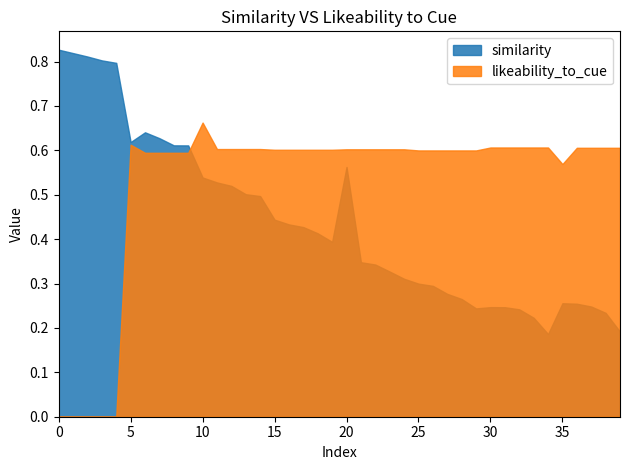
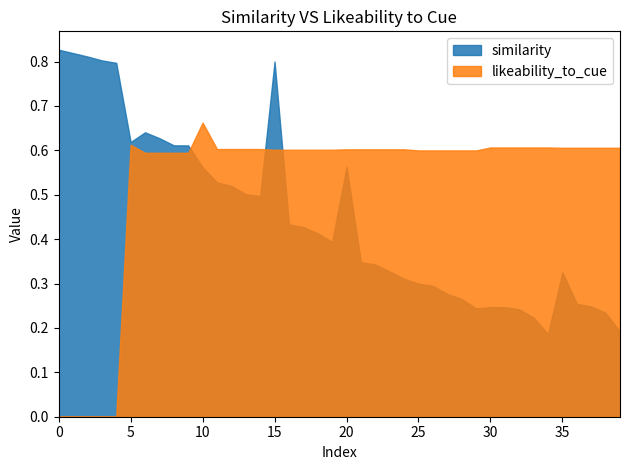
similarity, 10: 0.54 -> 0.56
similarity, 15: 0.44 -> 0.80
similarity, 35: 0.26 -> 0.33
likeability_to_cue, 35: 0.57 -> 0.61
